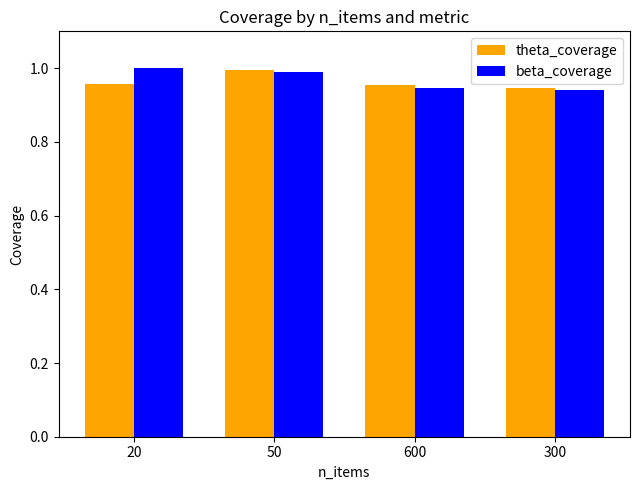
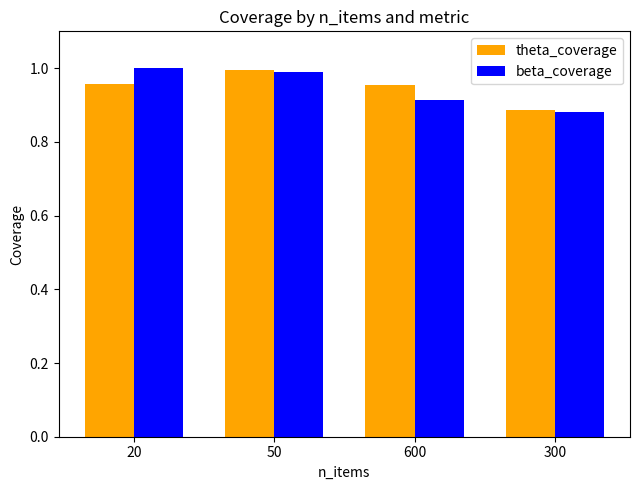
beta_coverage, 600: 0.95 -> 0.91
theta_coverage, 300: 0.95 -> 0.89
beta_coverage, 300: 0.94 -> 0.88
